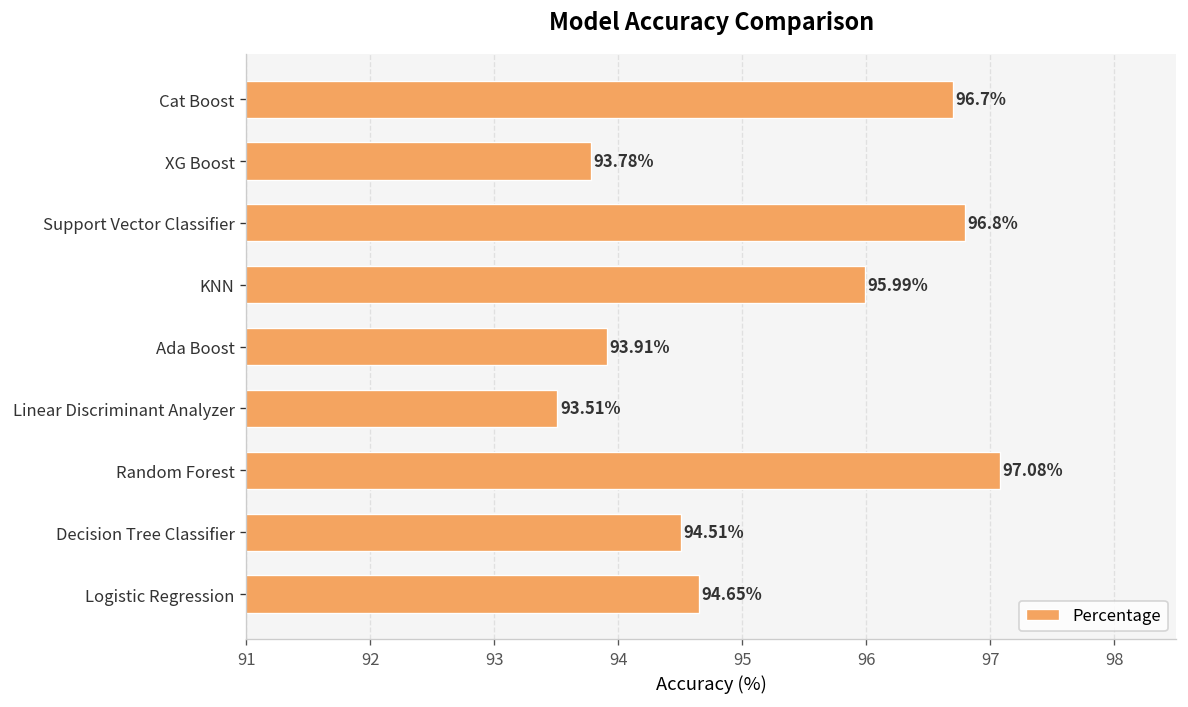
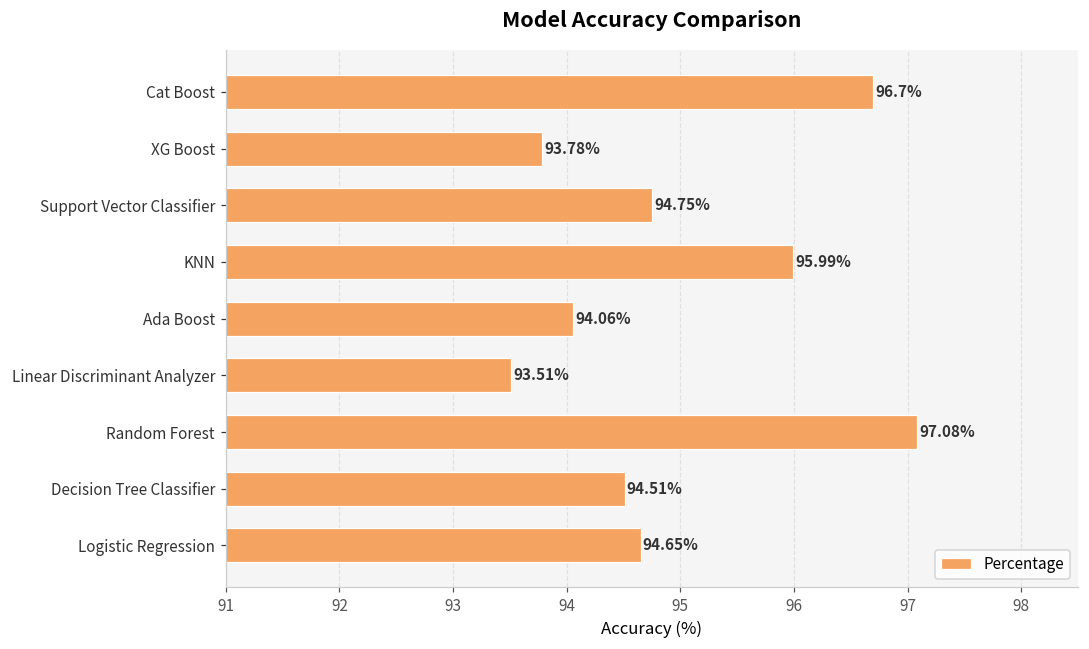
Support Vector Classifier: 96.8% -> 94.75%
Ada Boost: 93.91% -> 94.06%
